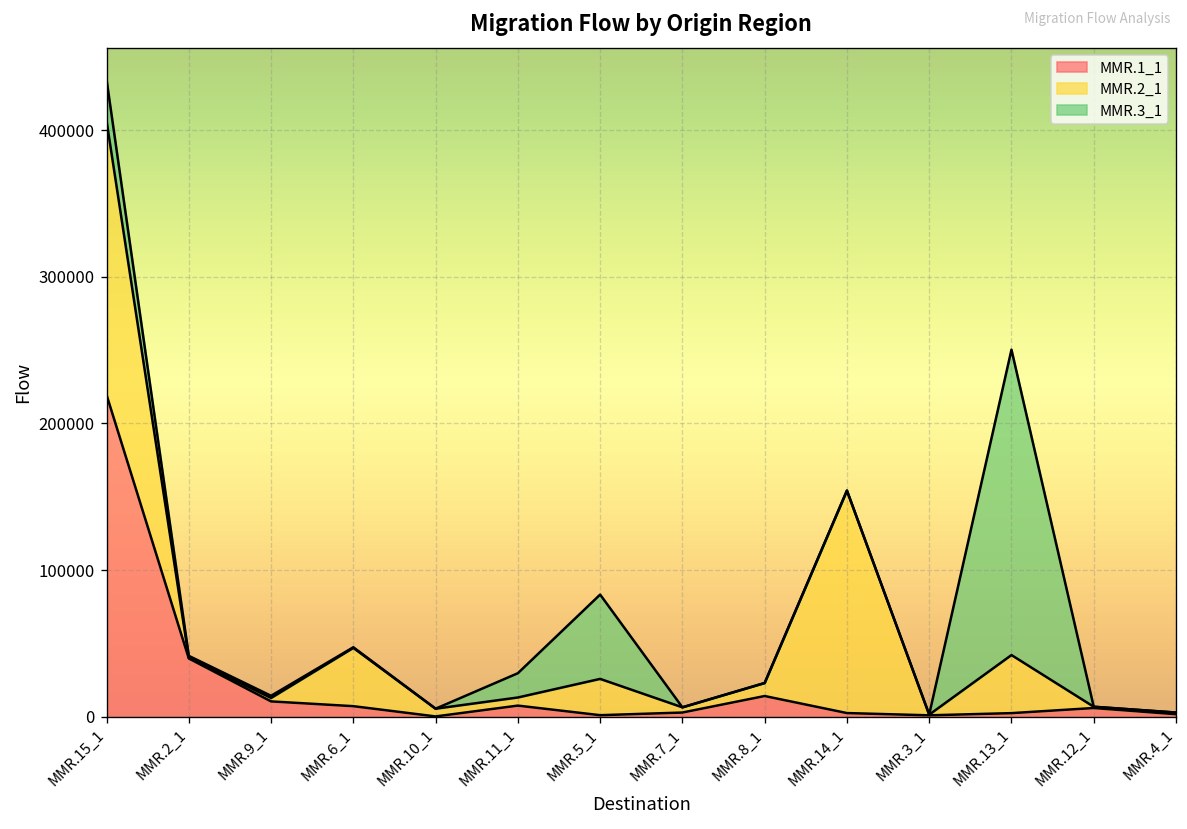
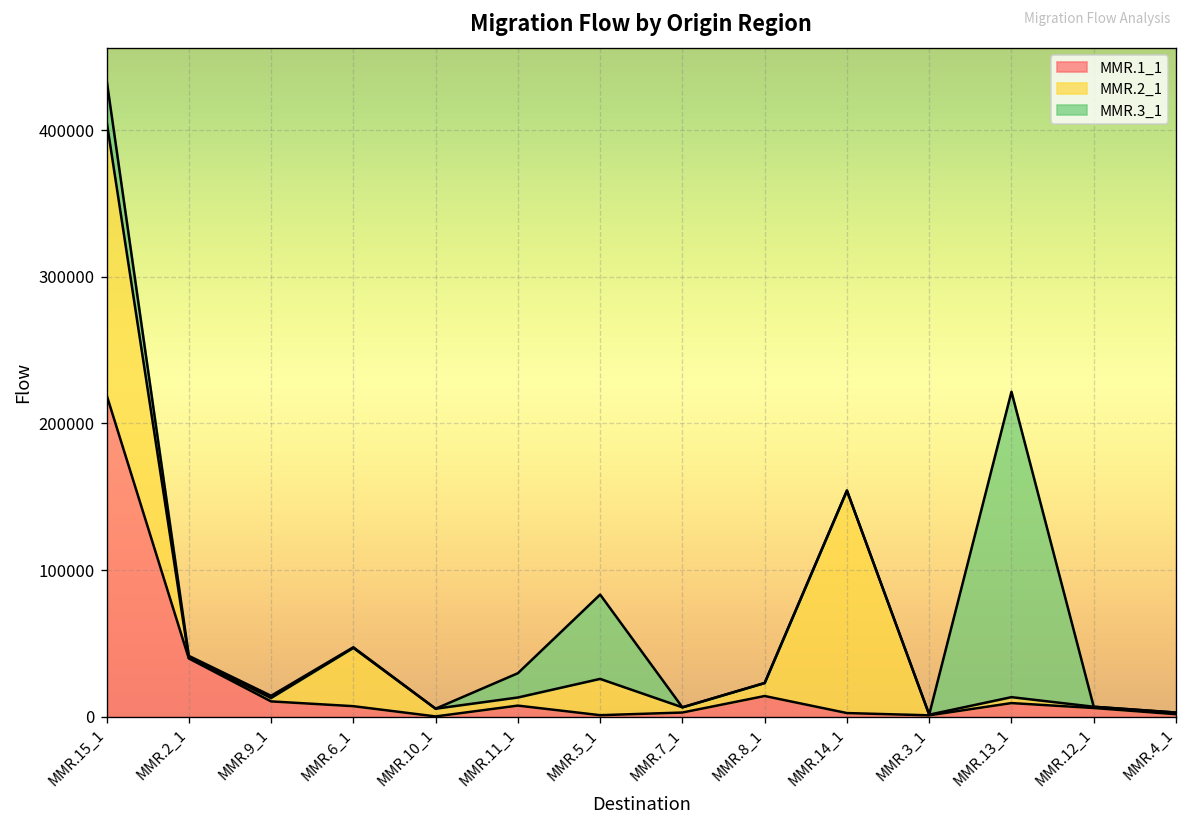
MMR.1_1, MMR.13_1: 2000 -> 9000
MMR.2_1, MMR.13_1: 40000 -> 4000
